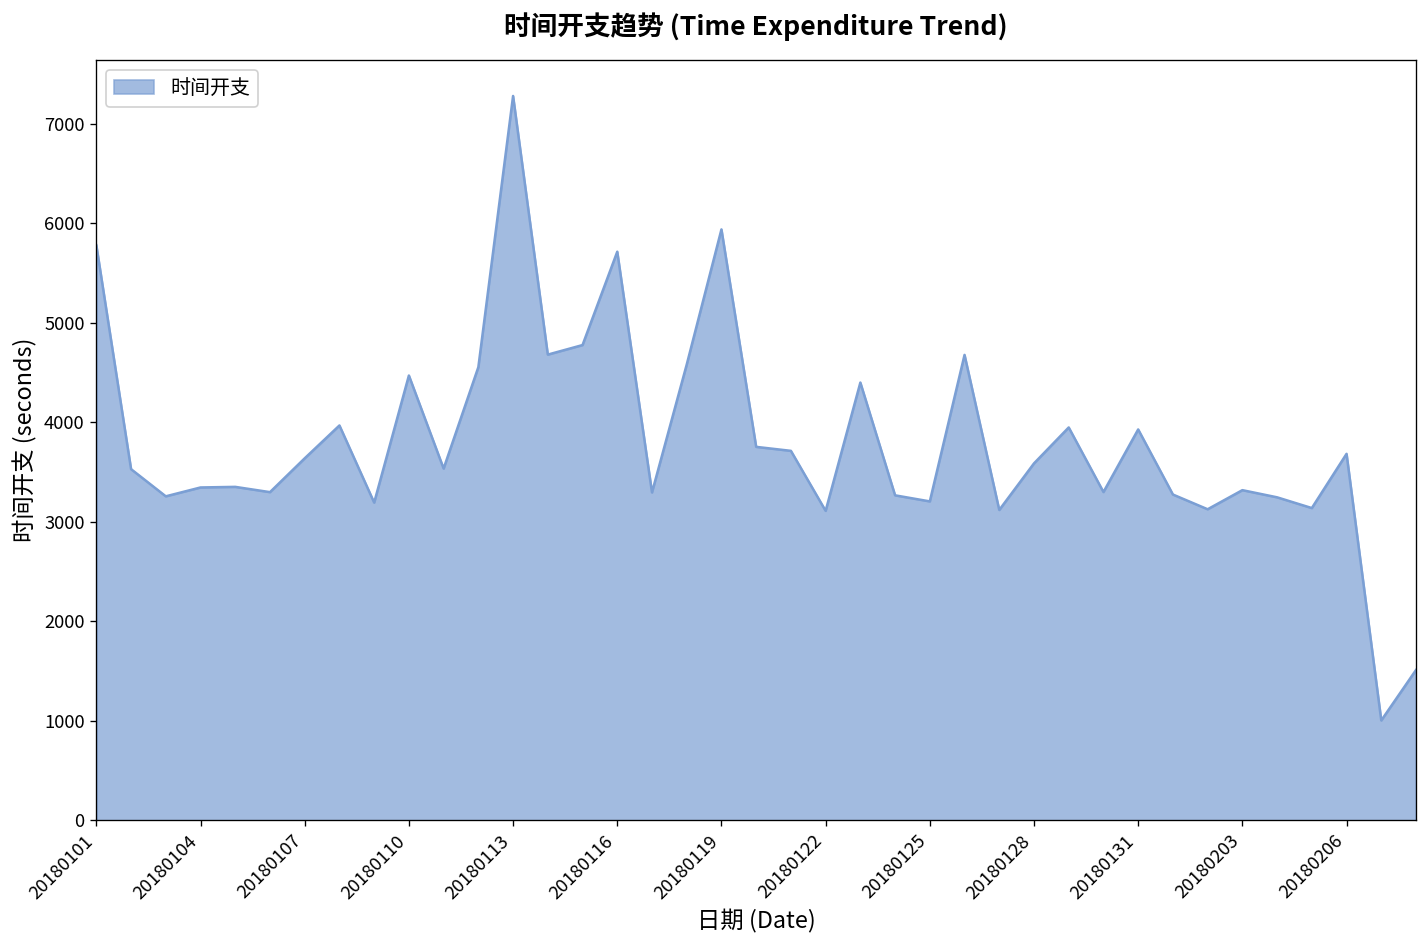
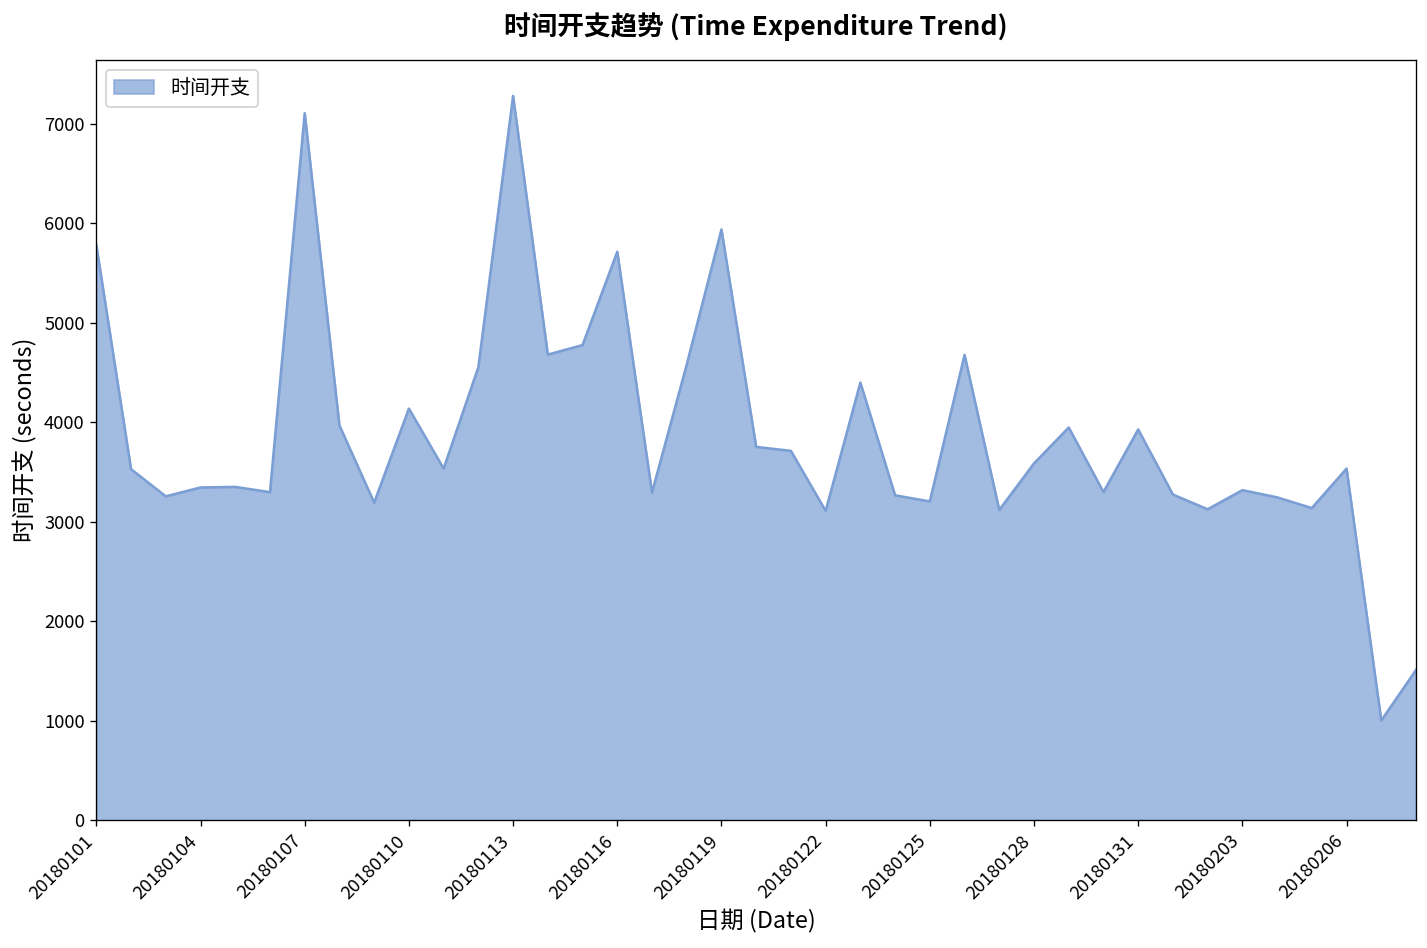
20180107: 3600 -> 7100
20180110: 4500 -> 4100
20180206: 3700 -> 3500
